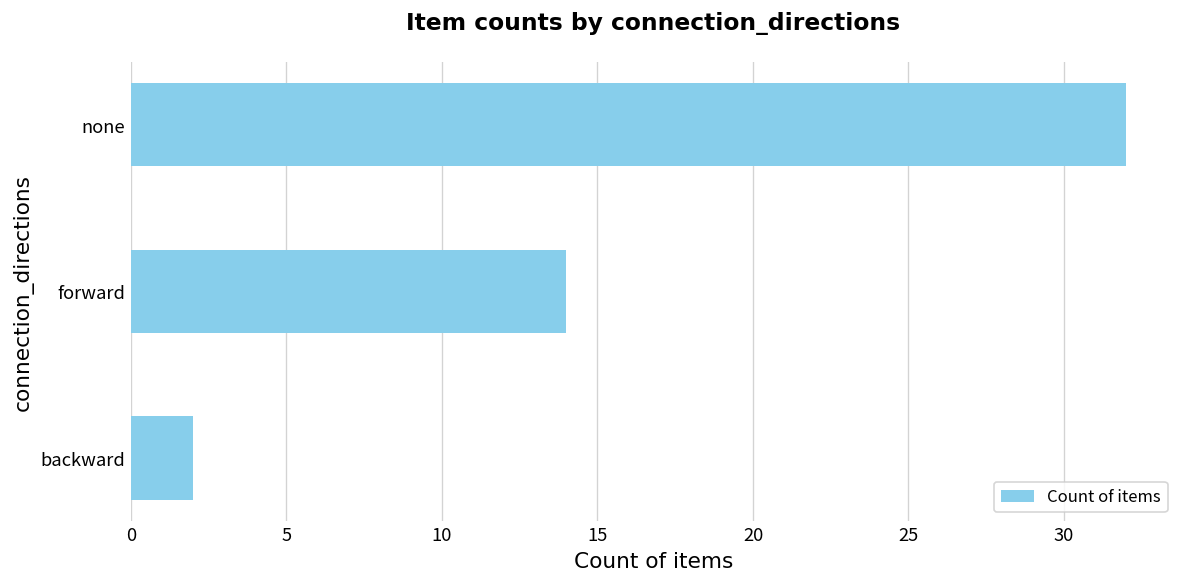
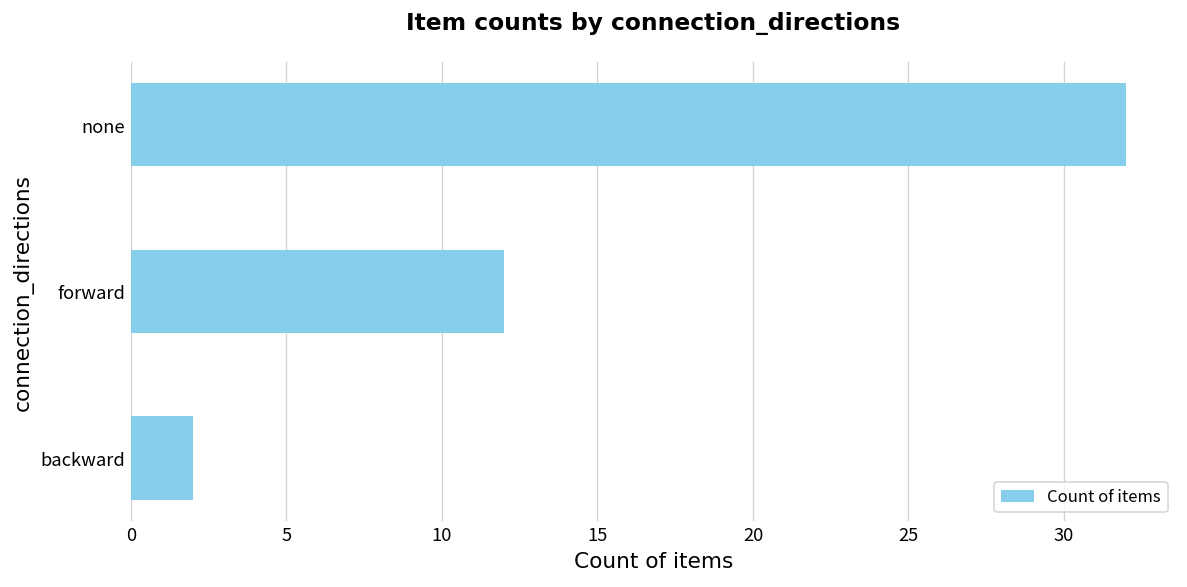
forward: 14 -> 12
